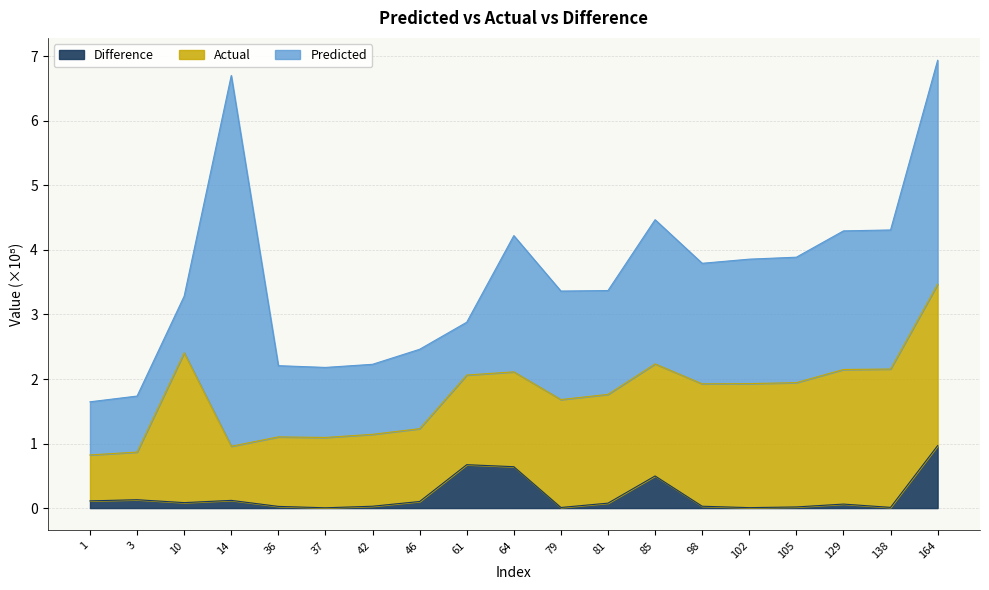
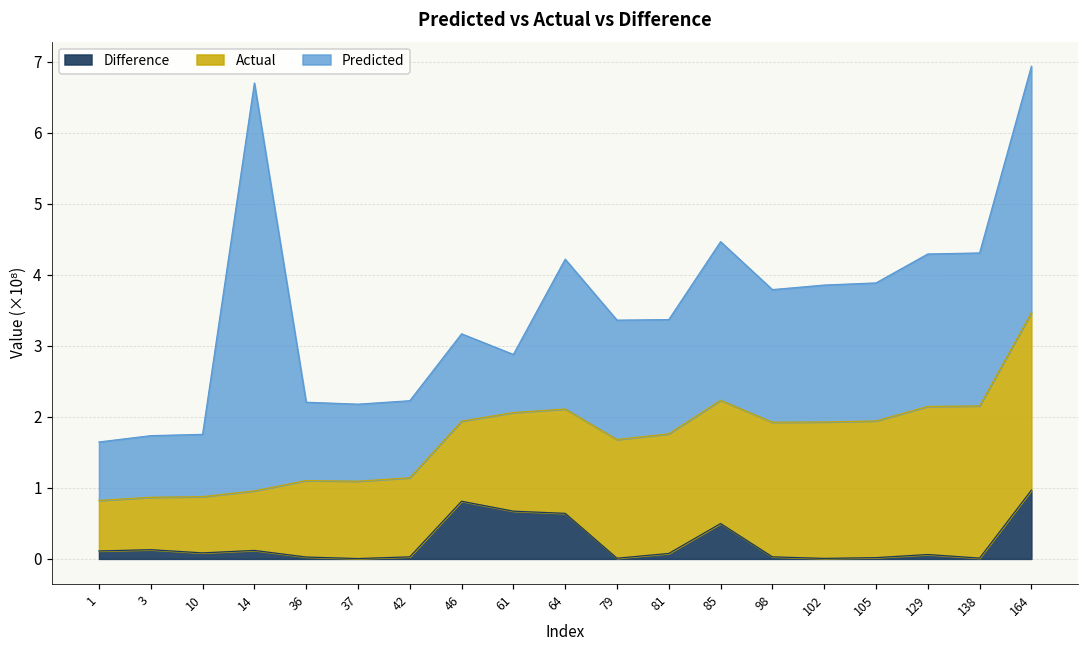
Actual, 10: 2.3 -> 0.8
Difference, 46: 0.1 -> 0.8
